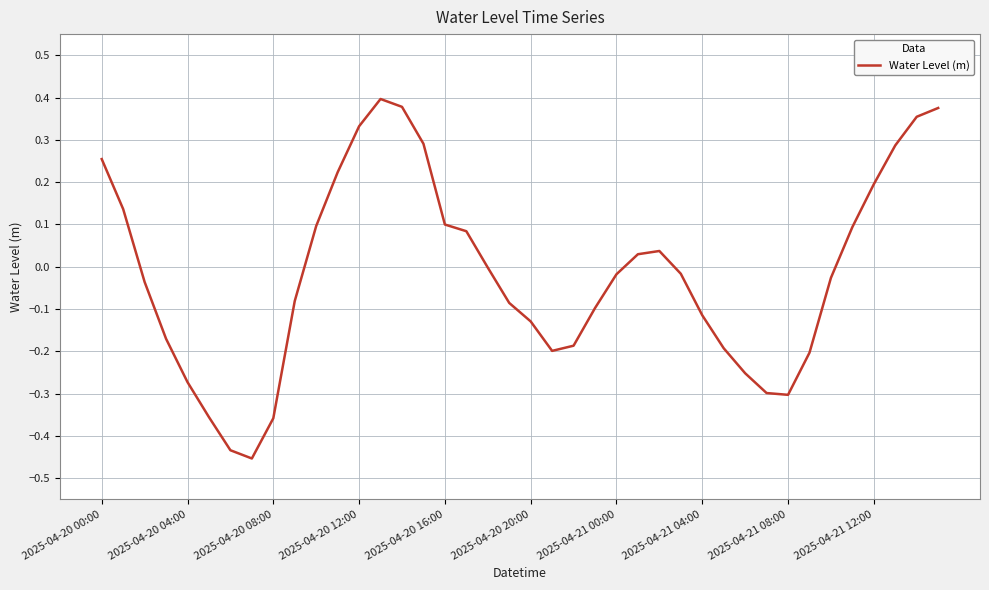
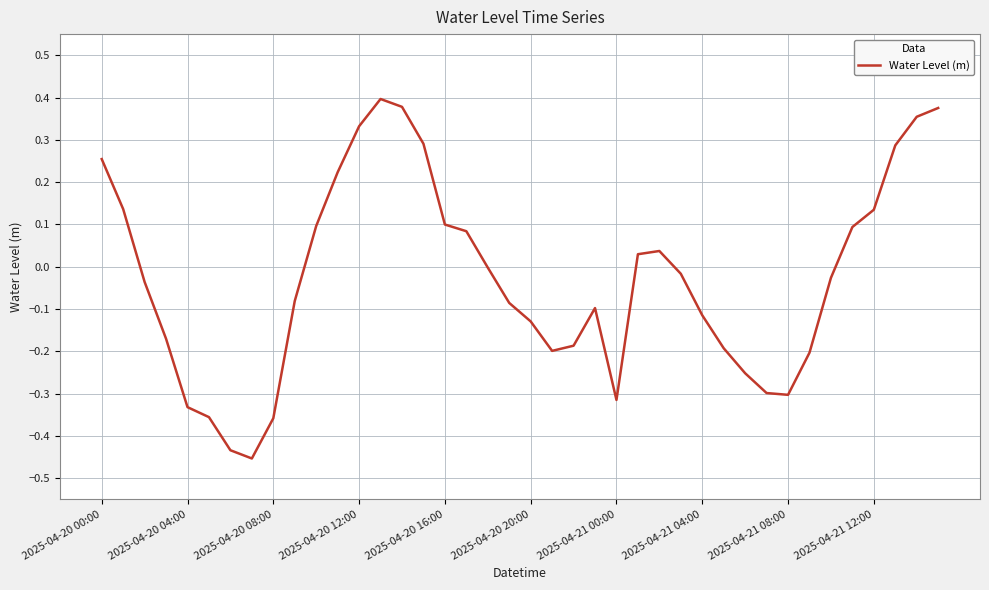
2025-04-20 04:00: -0.27 -> -0.33
2025-04-21 00:00: -0.02 -> -0.32
2025-04-21 12:00: 0.20 -> 0.13
